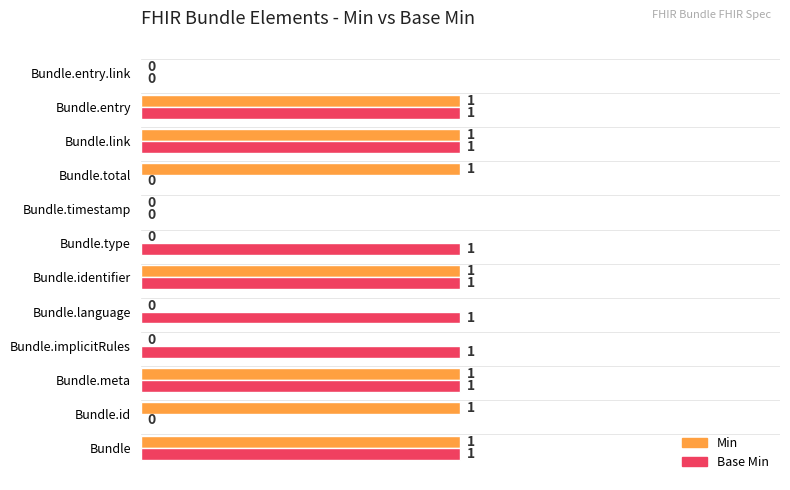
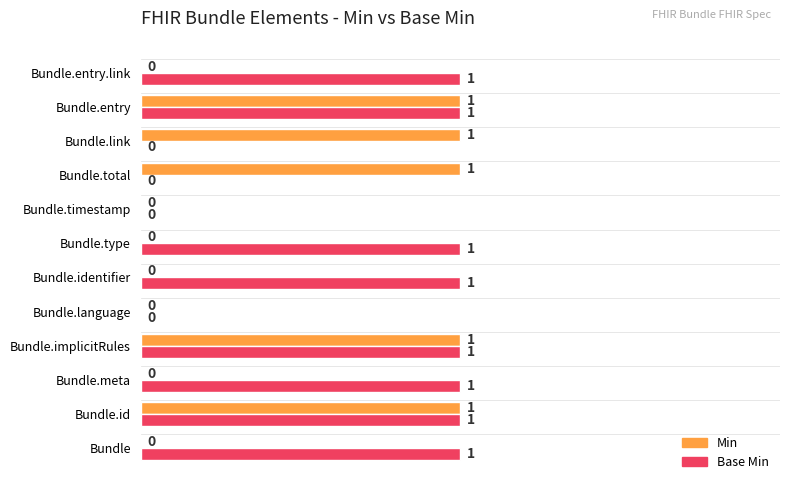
Base Min, Bundle.entry.link: 0 -> 1
Base Min, Bundle.link: 1 -> 0
Min, Bundle.identifier: 1 -> 0
Base Min, Bundle.language: 1 -> 0
Min, Bundle.implicitRules: 0 -> 1
Min, Bundle.meta: 1 -> 0
Base Min, Bundle.id: 0 -> 1
Min, Bundle: 1 -> 0
